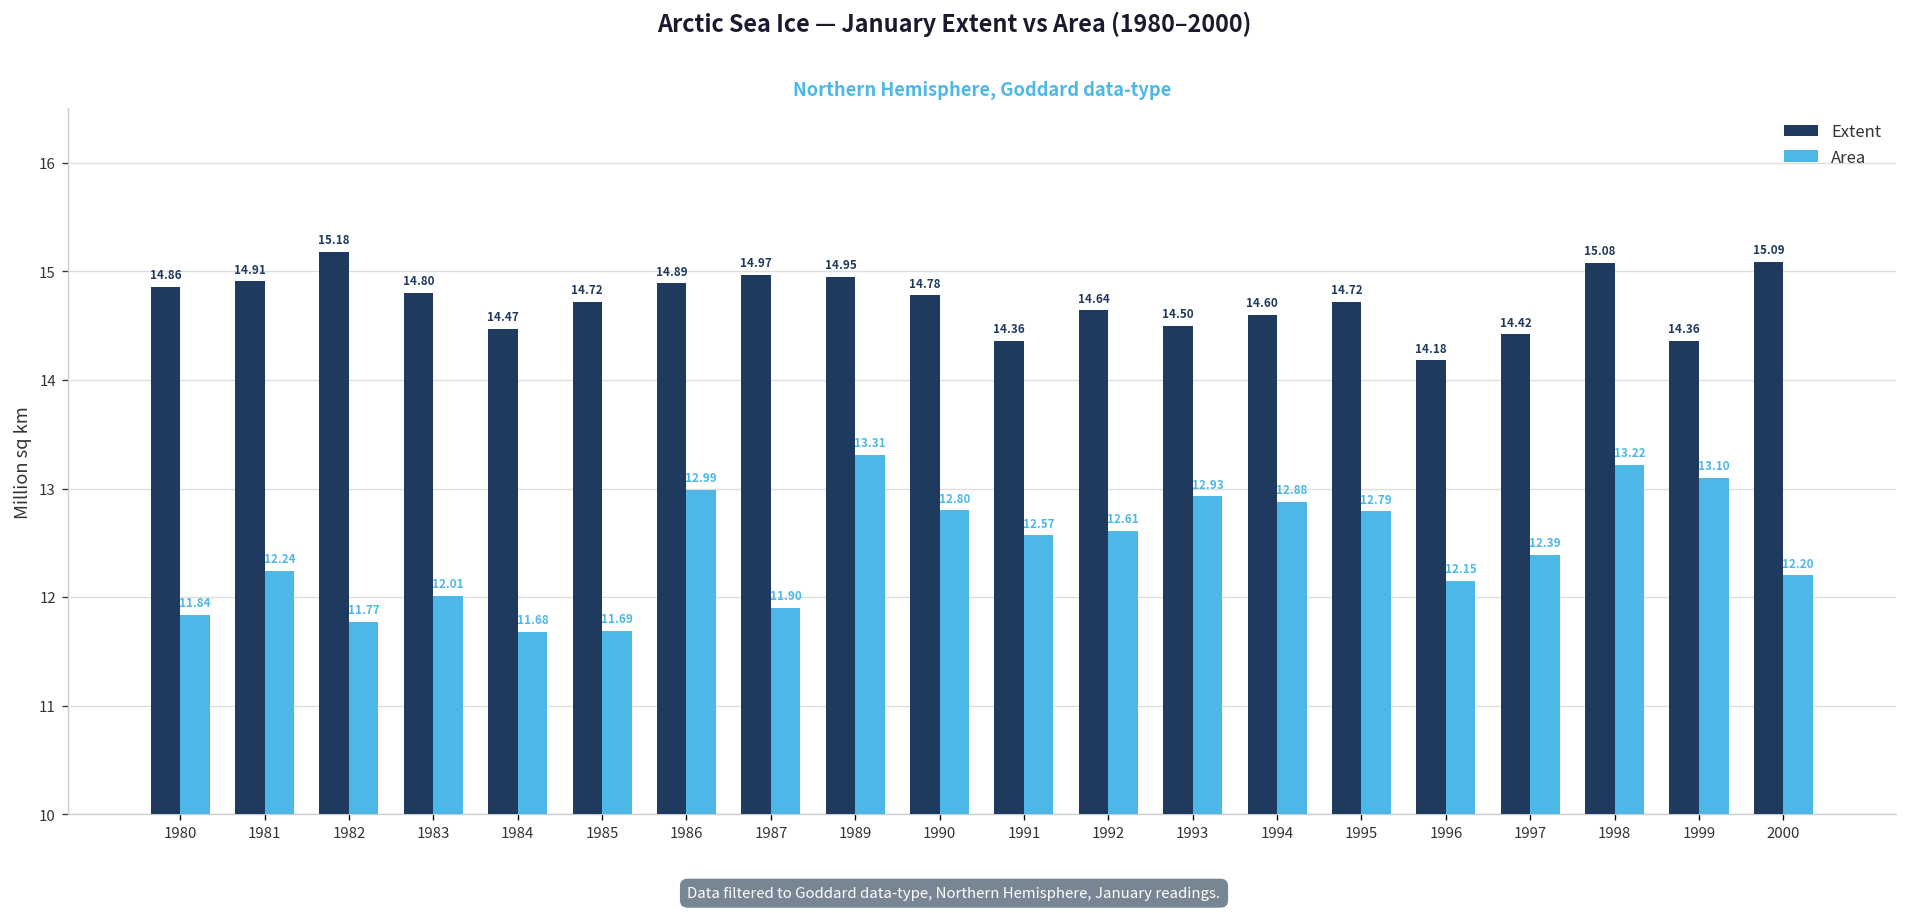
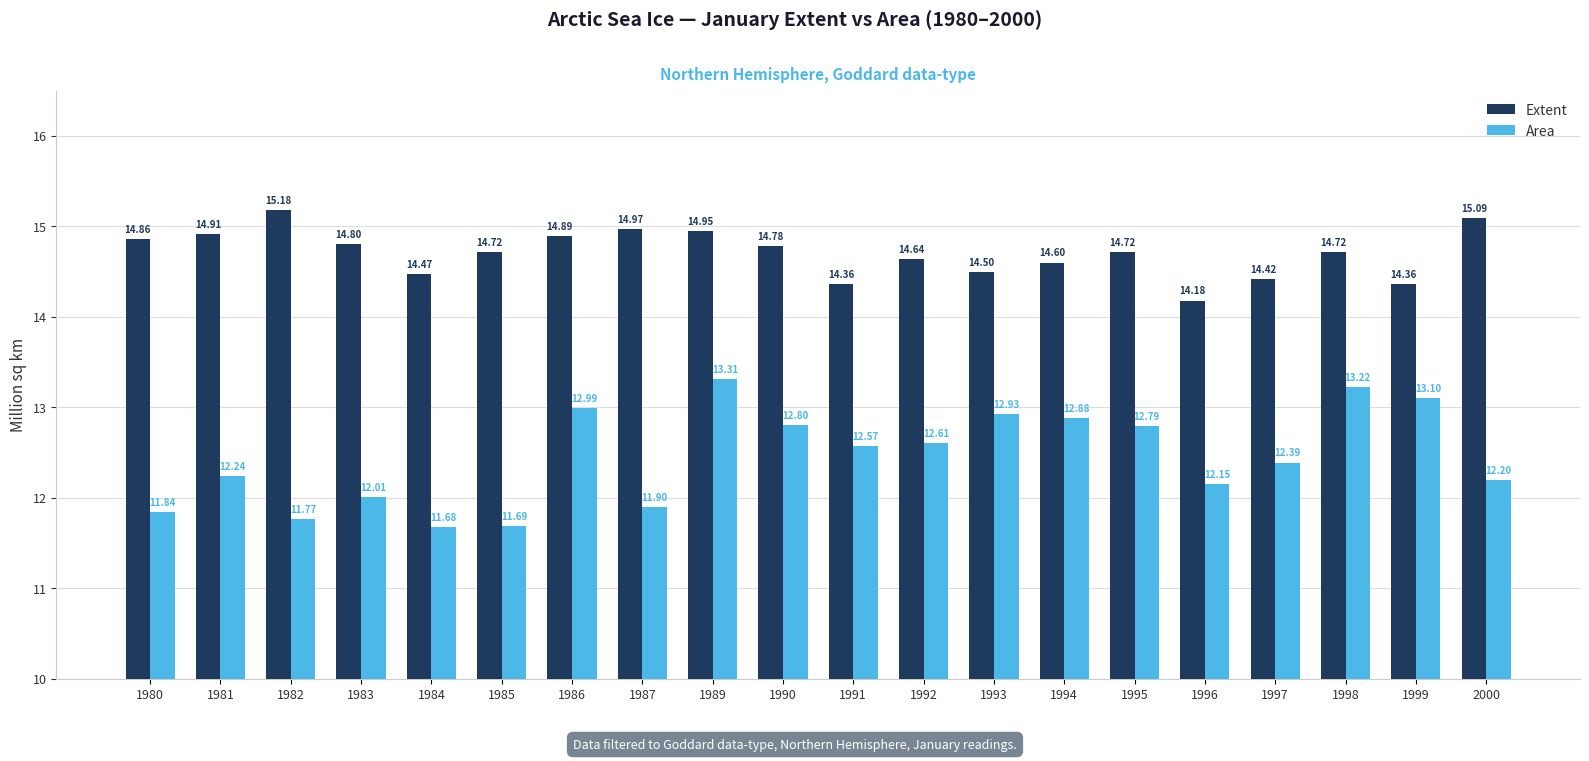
Extent, 1998: 15.08 -> 14.72
